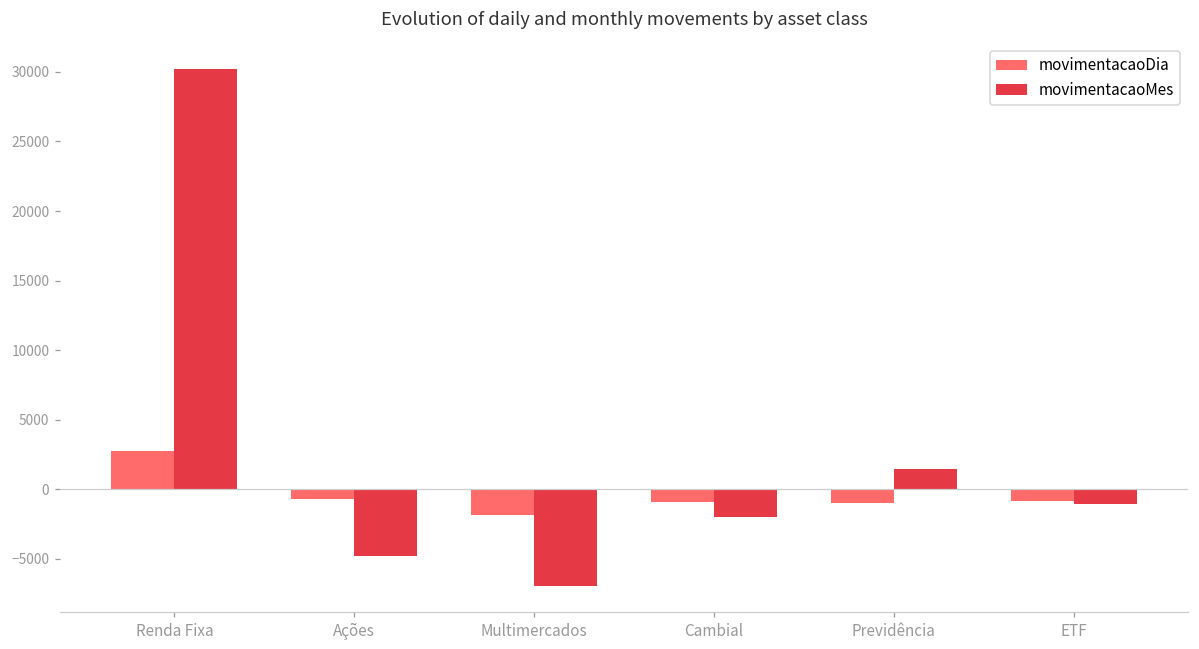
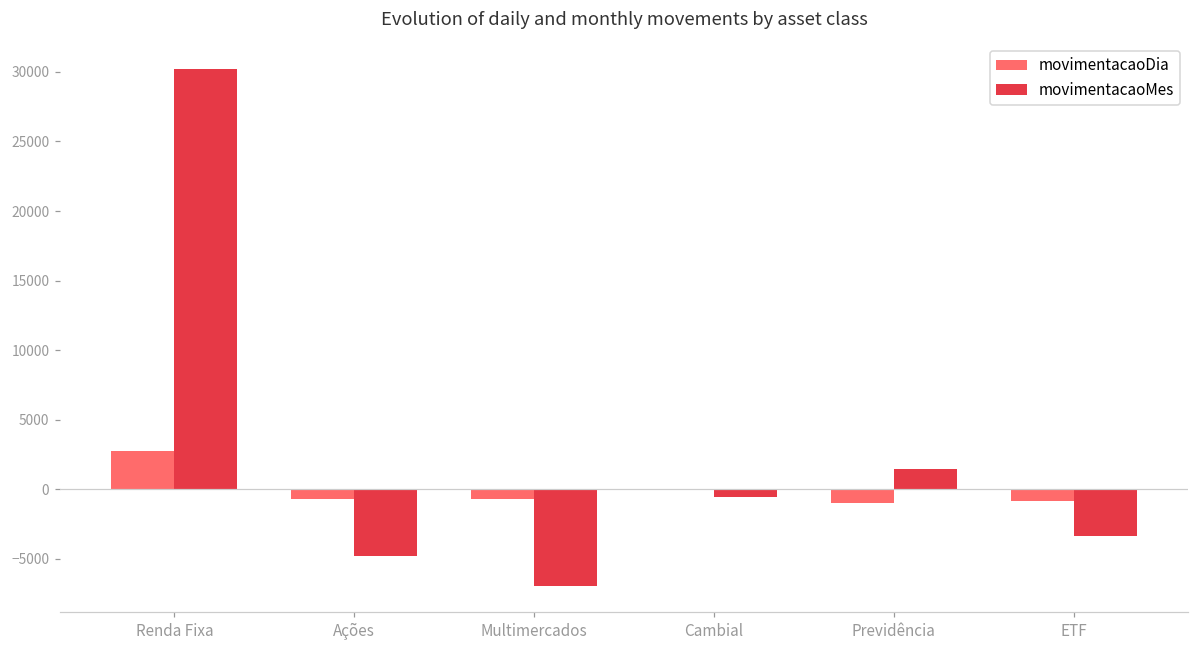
movimentacaoDia, Multimercados: -1800 -> -700
movimentacaoDia, Cambial: -900 -> -100
movimentacaoMes, Cambial: -2000 -> -600
movimentacaoMes, ETF: -1100 -> -3400
